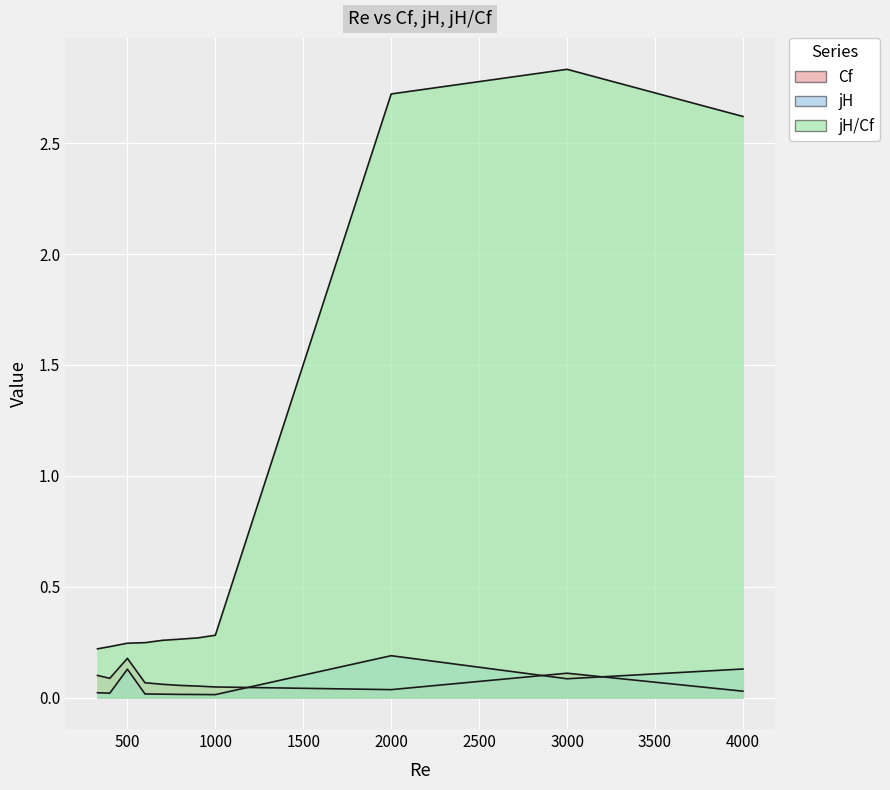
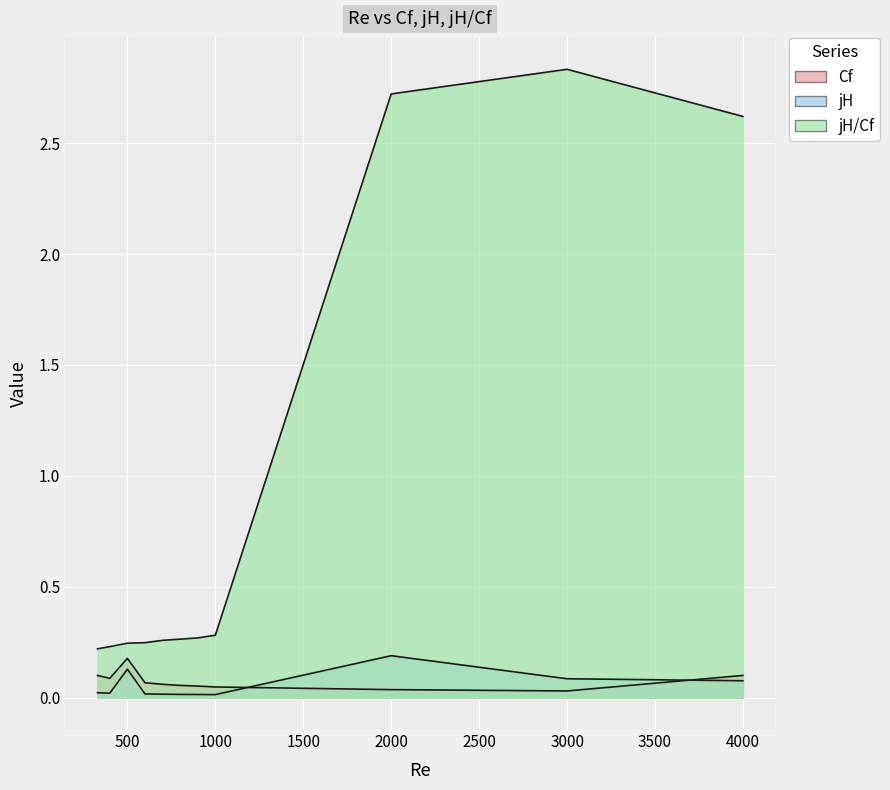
Cf, 3000: 0.11 -> 0.03
Cf, 4000: 0.03 -> 0.10
jH, 4000: 0.13 -> 0.08
